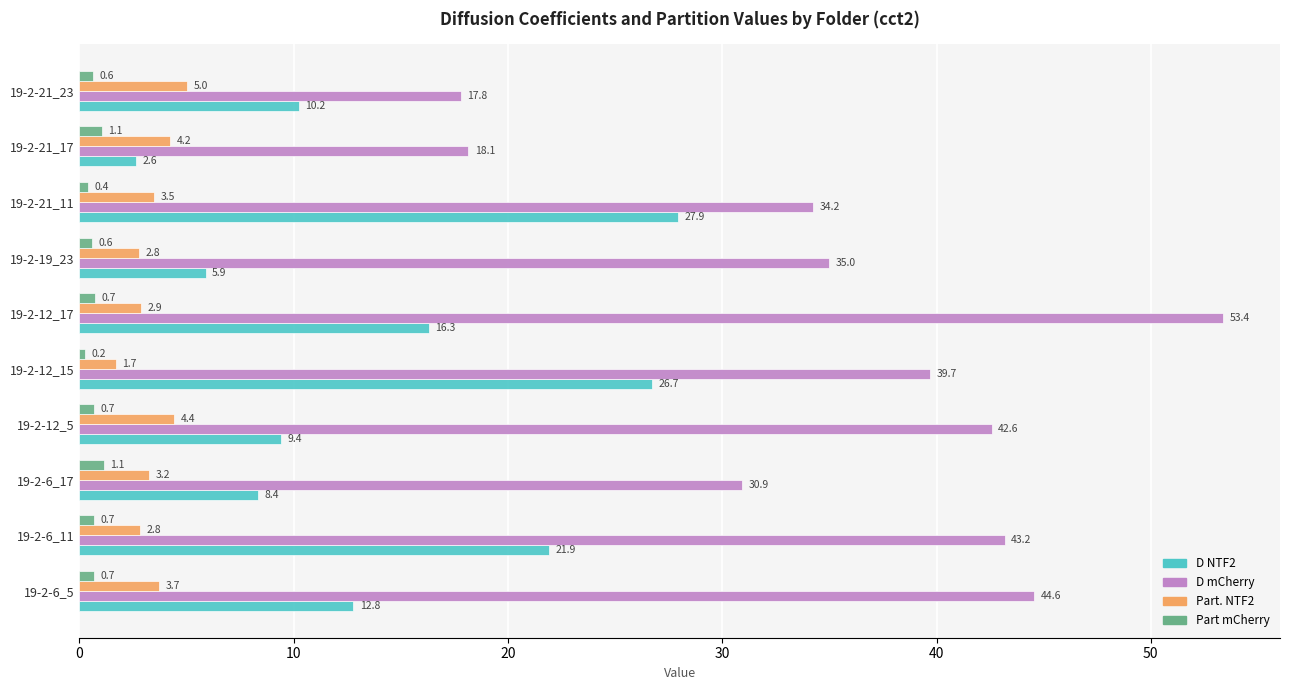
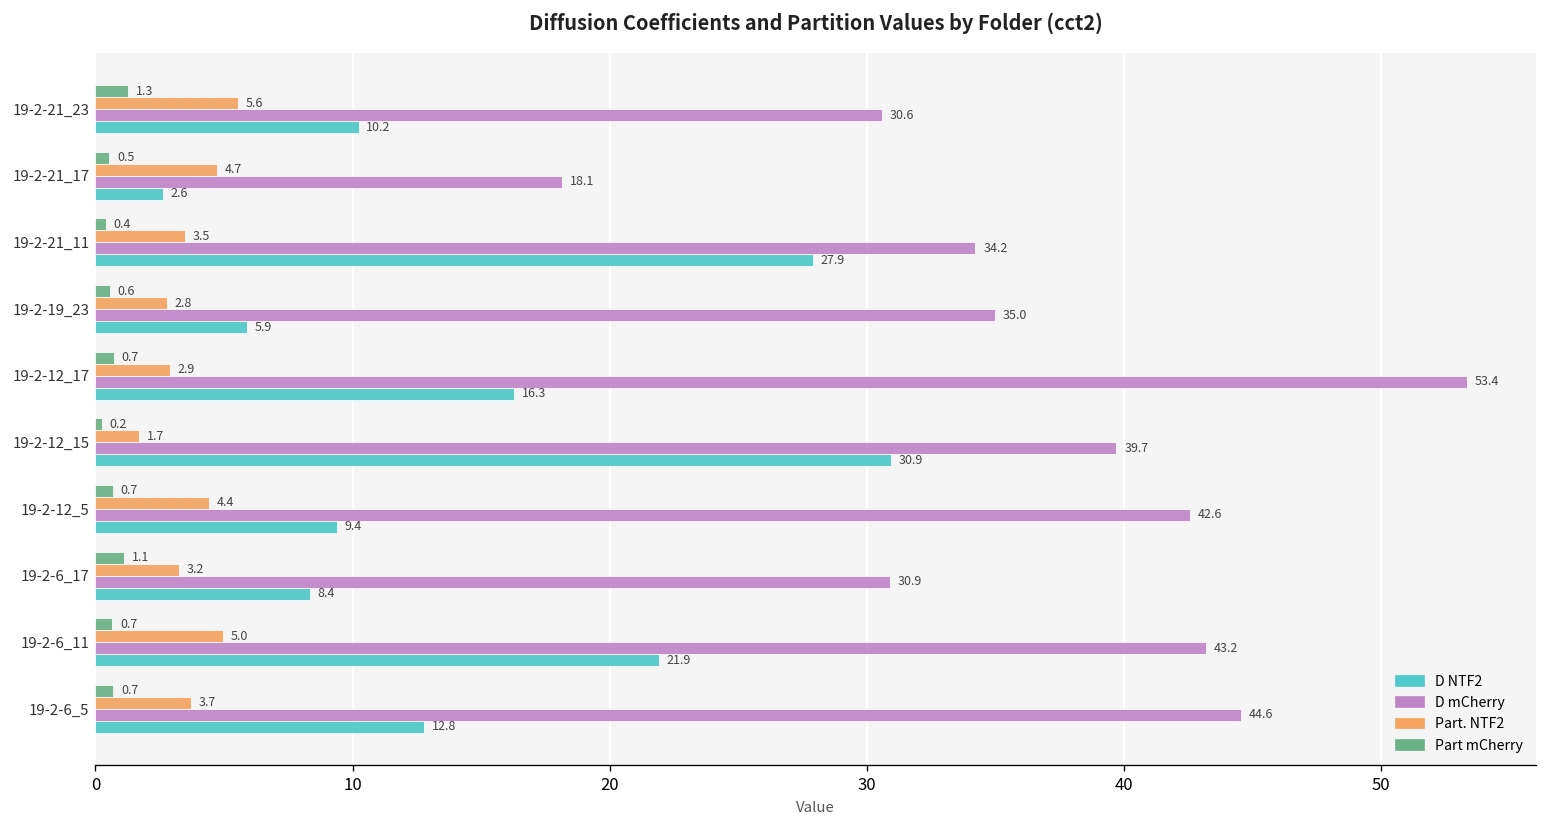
Part mCherry, 19-2-21_23: 0.6 -> 1.3
Part. NTF2, 19-2-21_23: 5.0 -> 5.6
D mCherry, 19-2-21_23: 17.8 -> 30.6
Part mCherry, 19-2-21_17: 1.1 -> 0.5
Part. NTF2, 19-2-21_17: 4.2 -> 4.7
D NTF2, 19-2-12_15: 26.7 -> 30.9
Part. NTF2, 19-2-6_11: 2.8 -> 5.0
